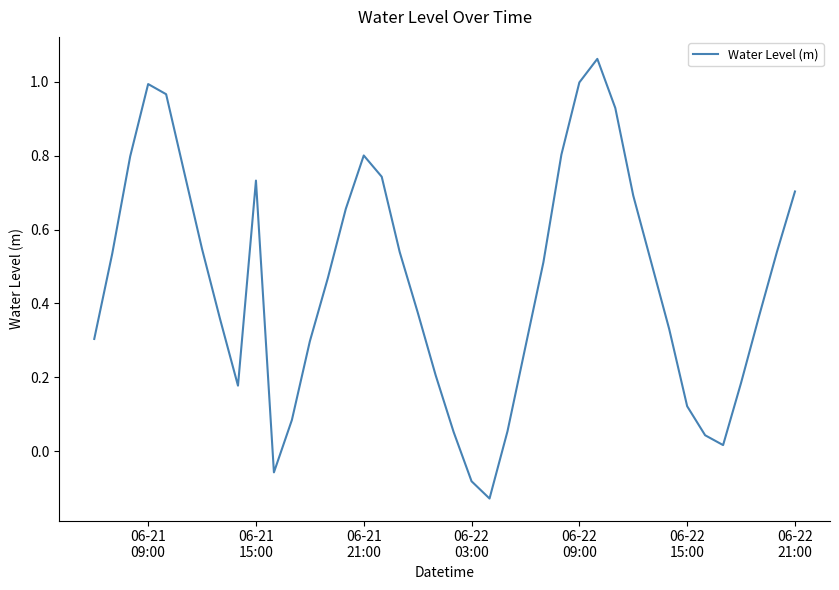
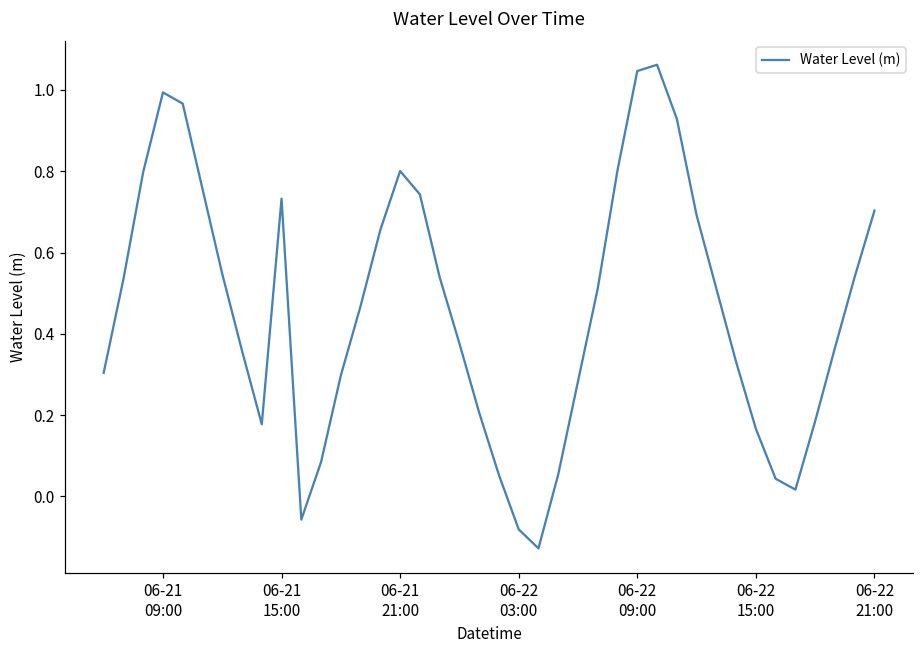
06-22 09:00: 1.00 -> 1.05
06-22 15:00: 0.12 -> 0.17
